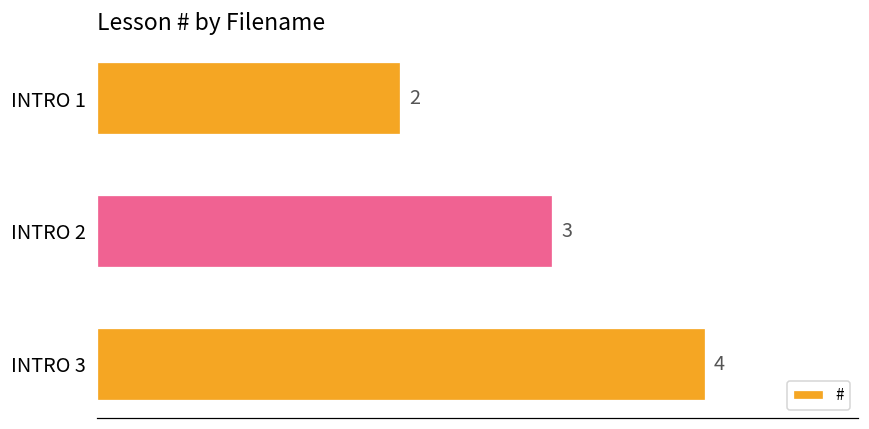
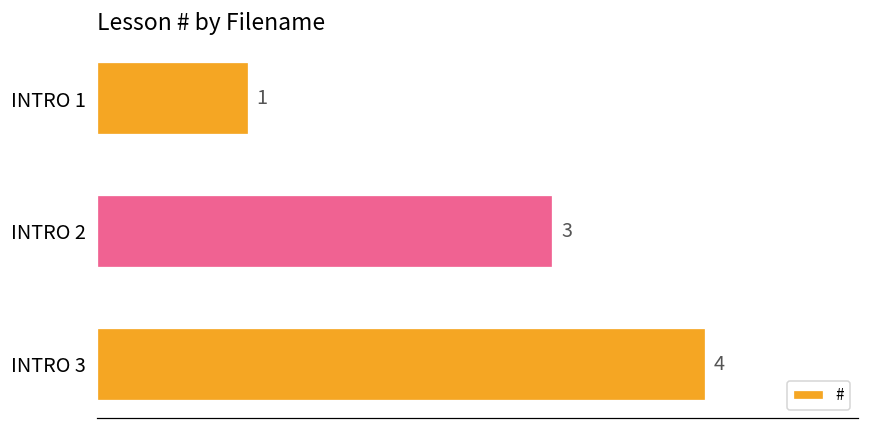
INTRO 1: 2 -> 1
